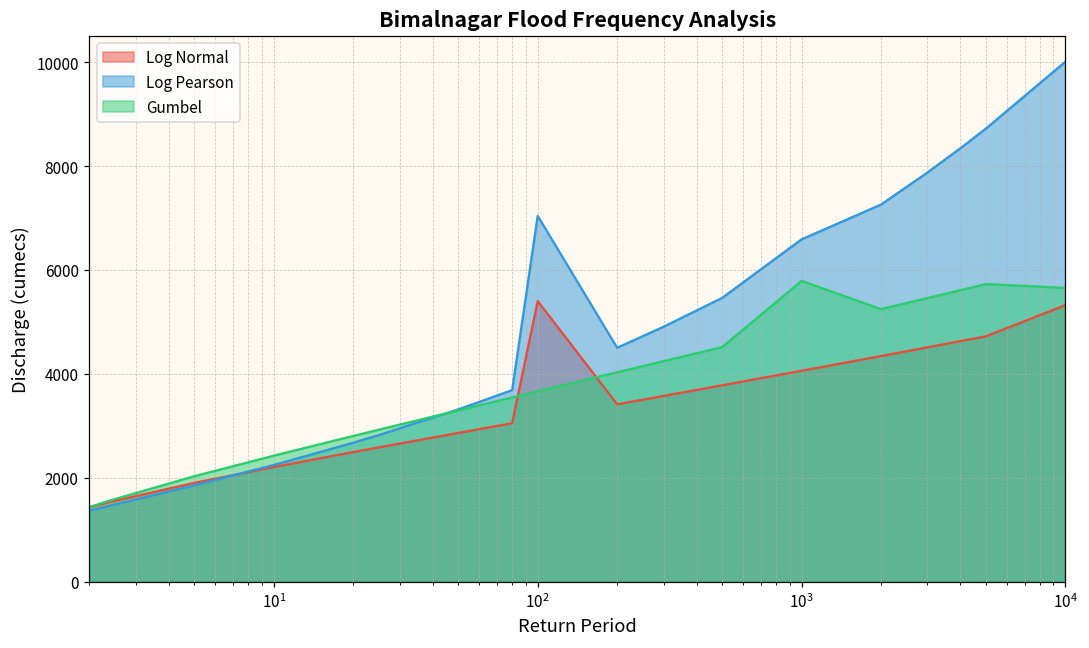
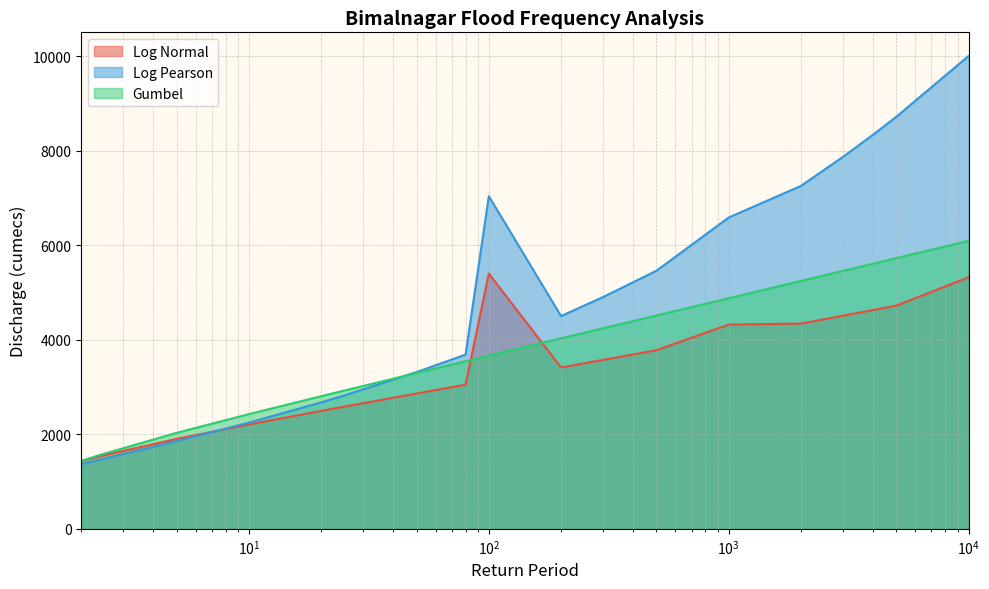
Log Normal, 10^3: 4100 -> 4300
Gumbel, 10^3: 5800 -> 4900
Gumbel, 10^4: 5700 -> 6100
